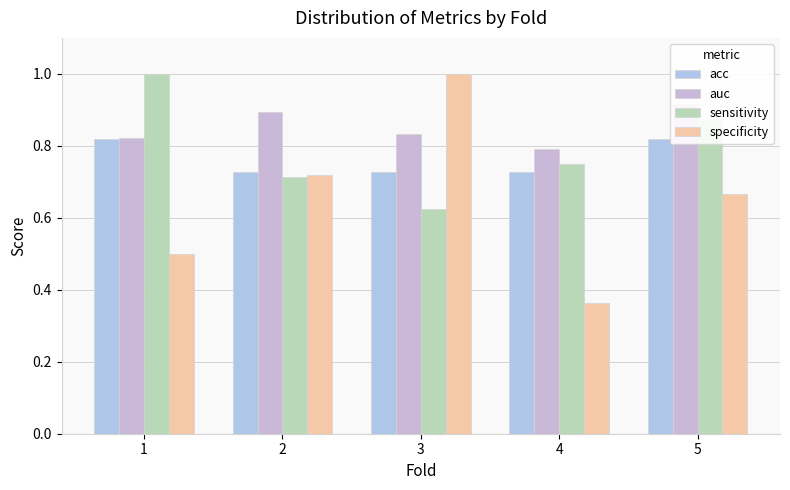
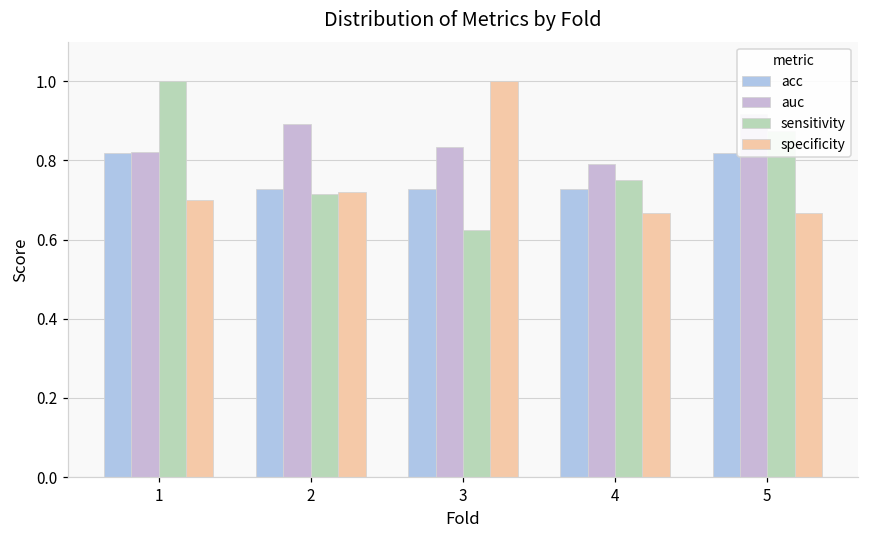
specificity, 1: 0.5 -> 0.7
specificity, 4: 0.36 -> 0.67
